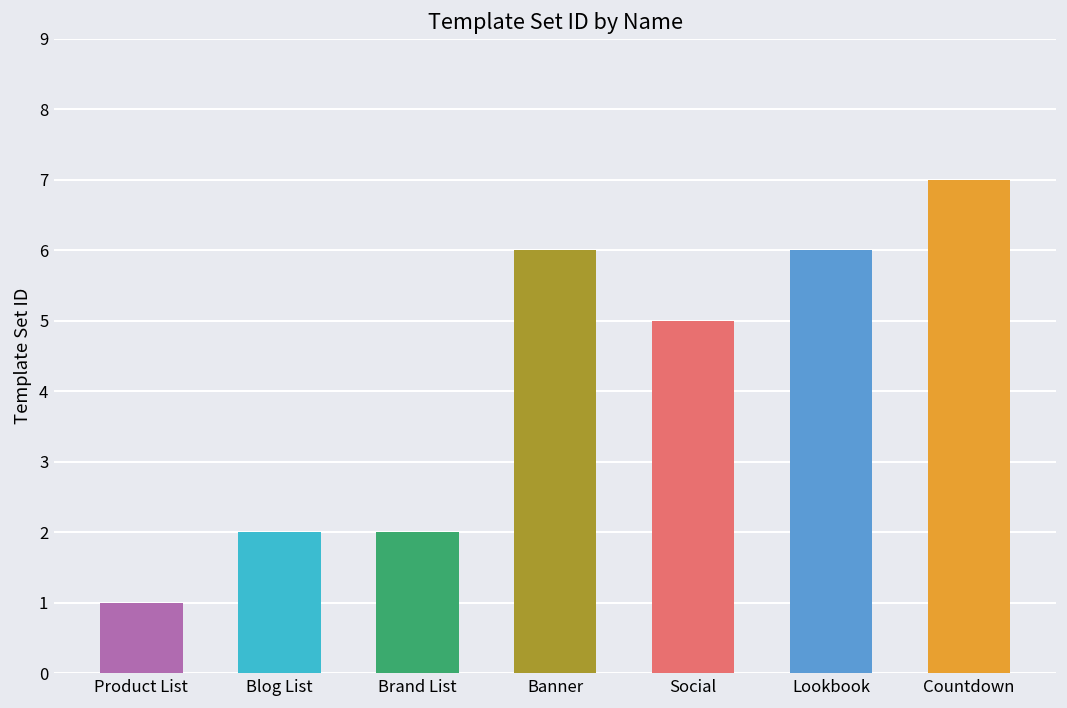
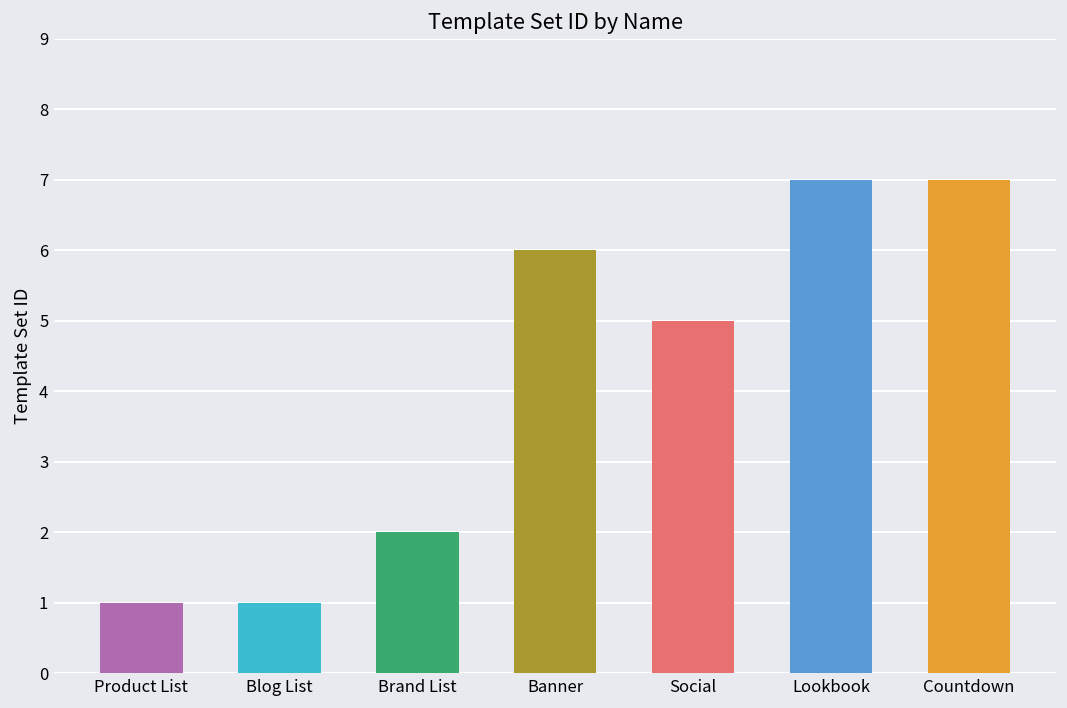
Blog List: 2 -> 1
Lookbook: 6 -> 7
